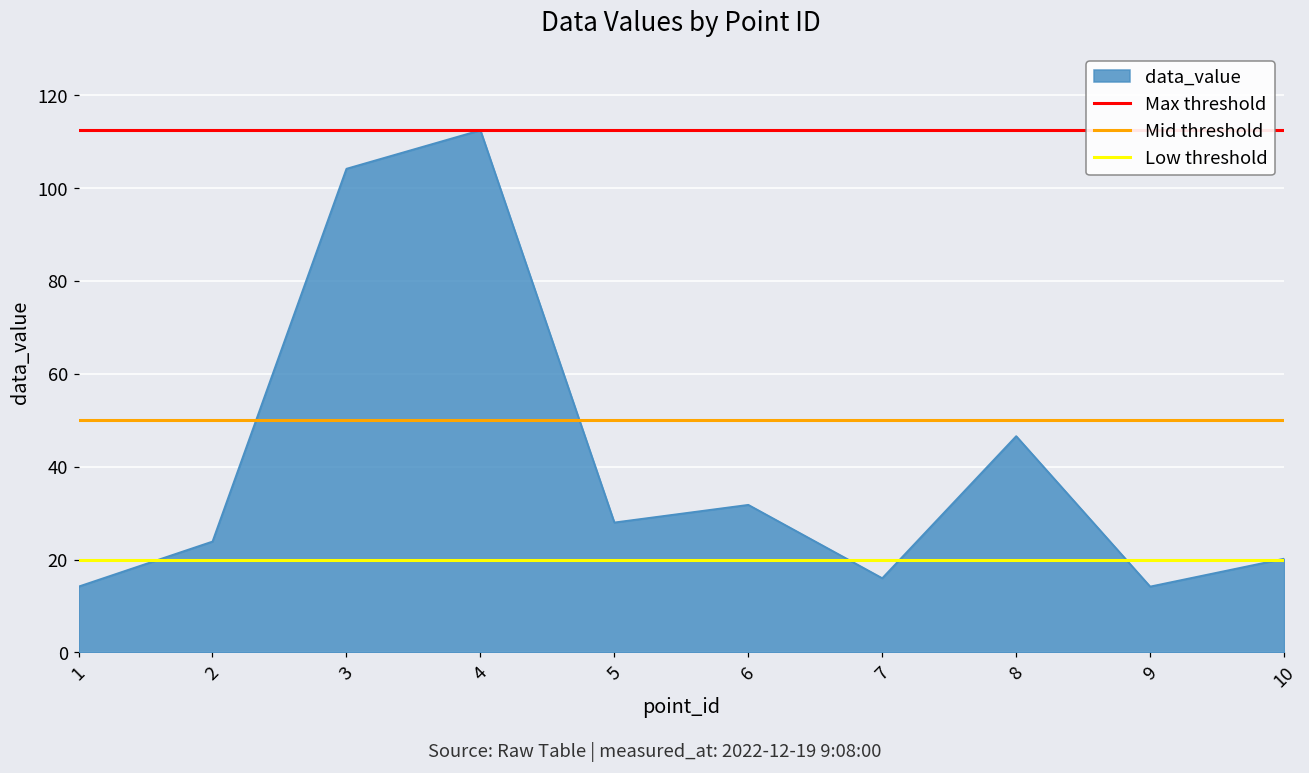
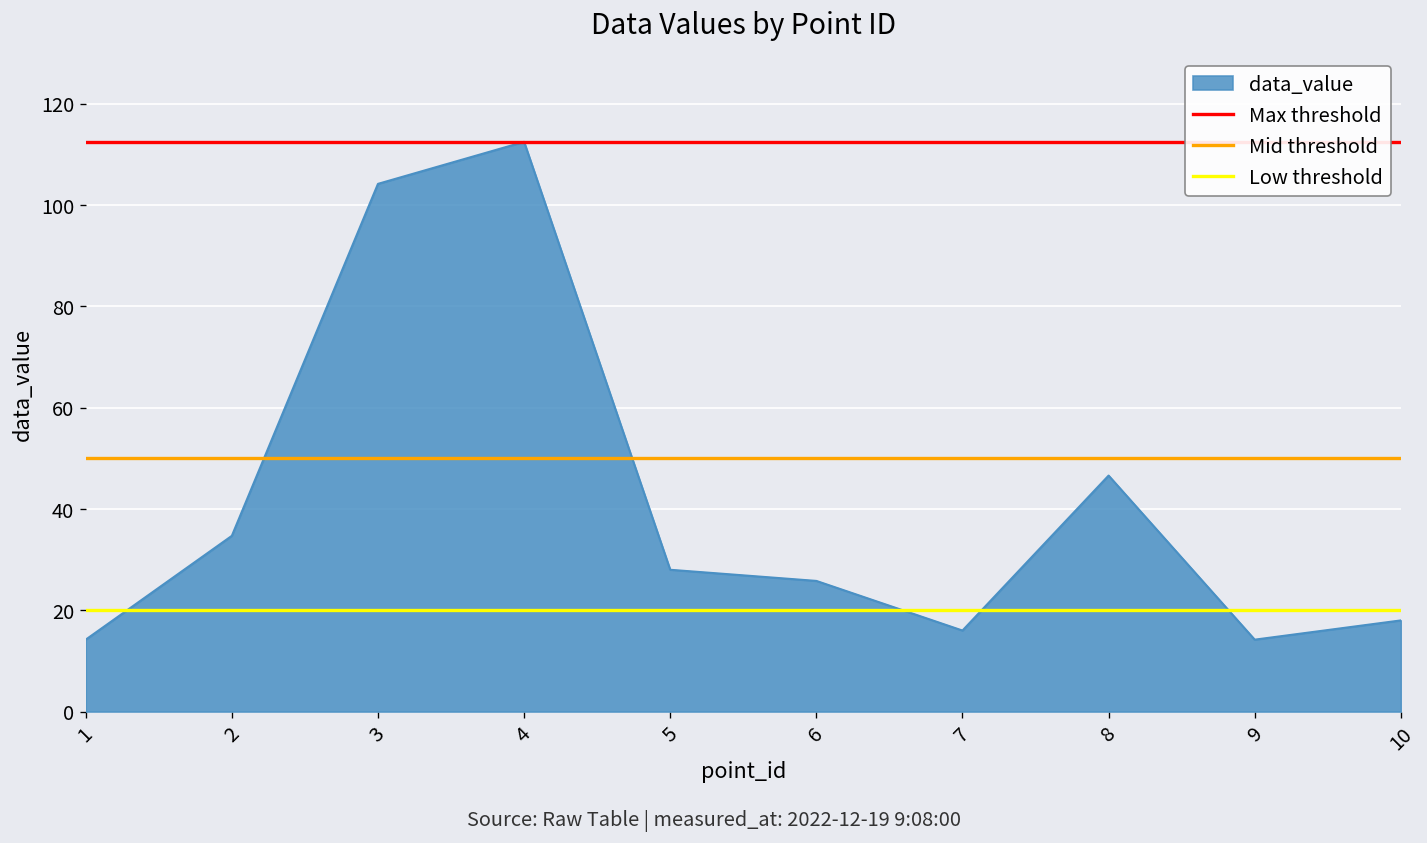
2: 24 -> 35
6: 32 -> 26
10: 20 -> 18
